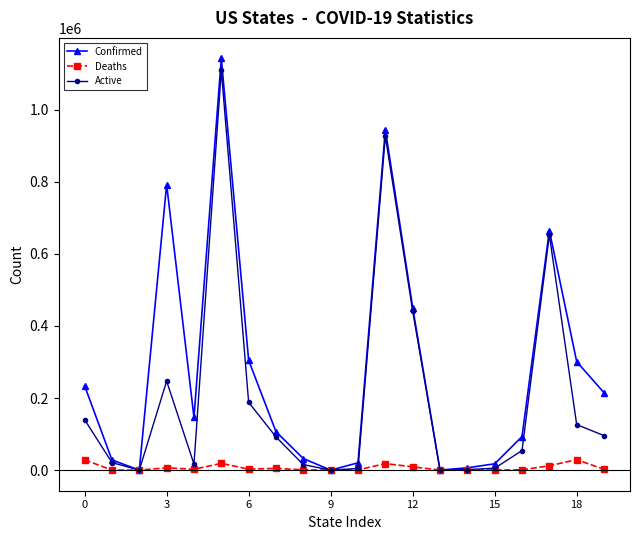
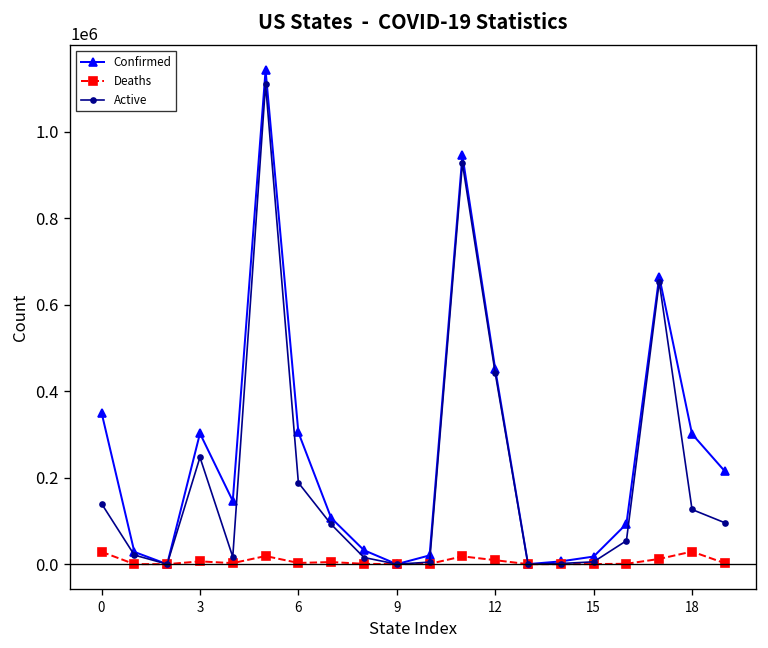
Confirmed, 0: 230000 -> 350000
Confirmed, 3: 790000 -> 300000
